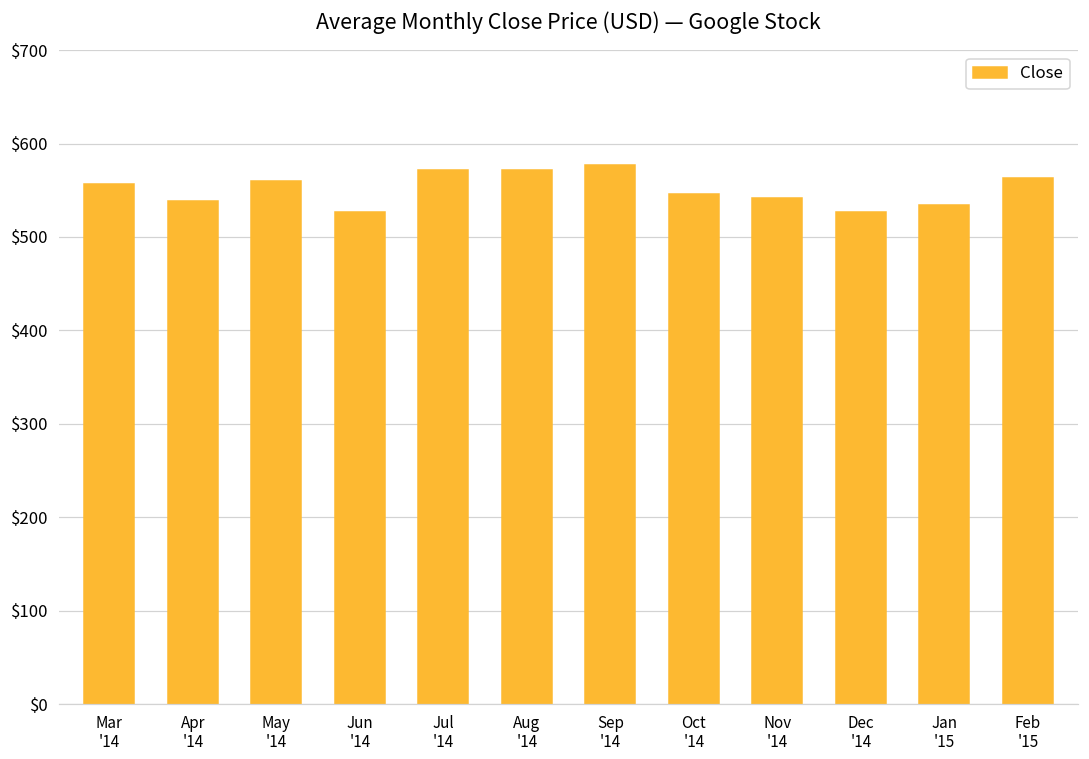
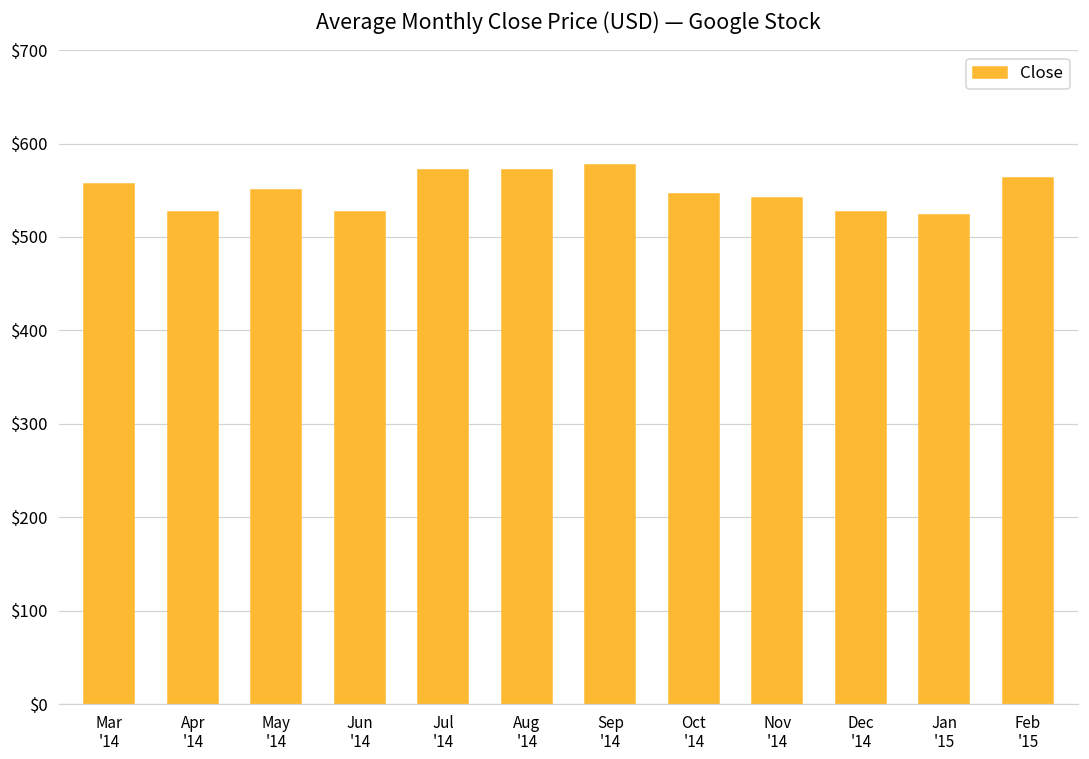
Apr '14: $540 -> $530
May '14: $560 -> $550
Jan '15: $530 -> $520
